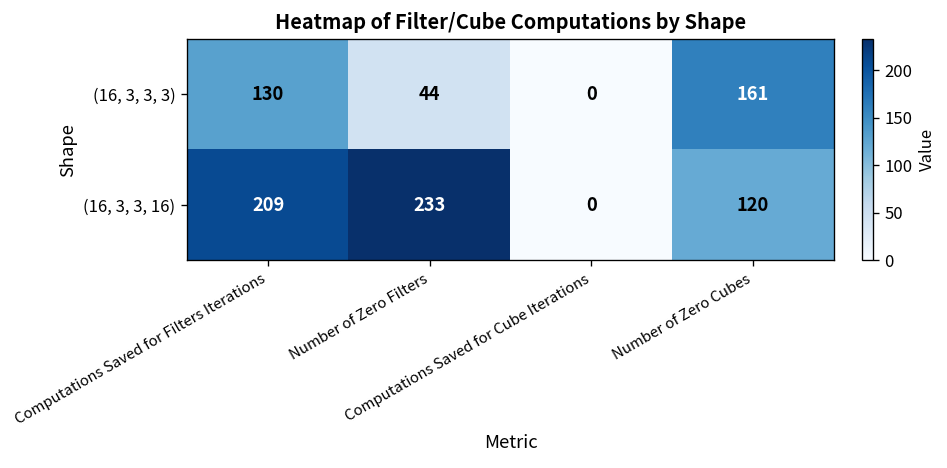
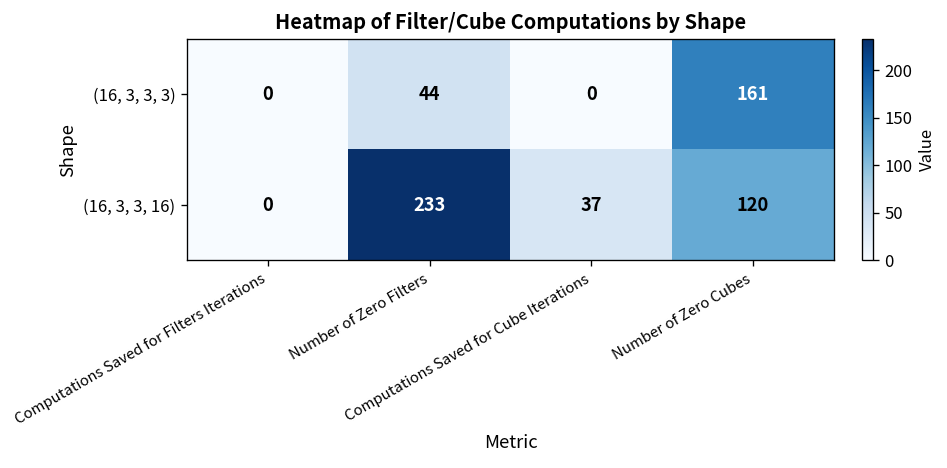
(16, 3, 3, 3), Computations Saved for Filters Iterations: 130 -> 0
(16, 3, 3, 16), Computations Saved for Filters Iterations: 209 -> 0
(16, 3, 3, 16), Computations Saved for Cube Iterations: 0 -> 37
